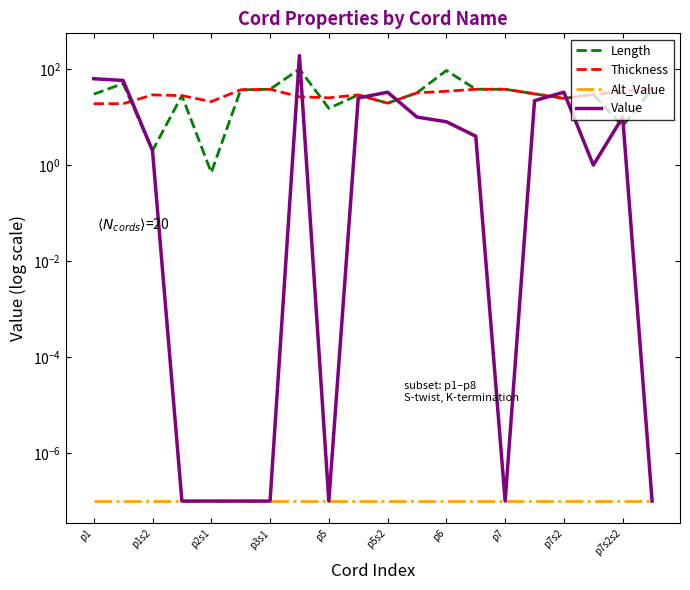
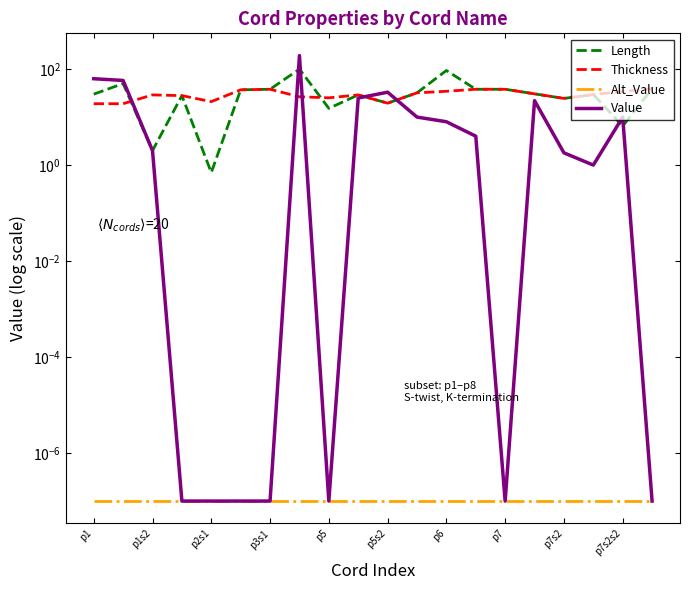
Value, p7s2: 30 -> 1.8
